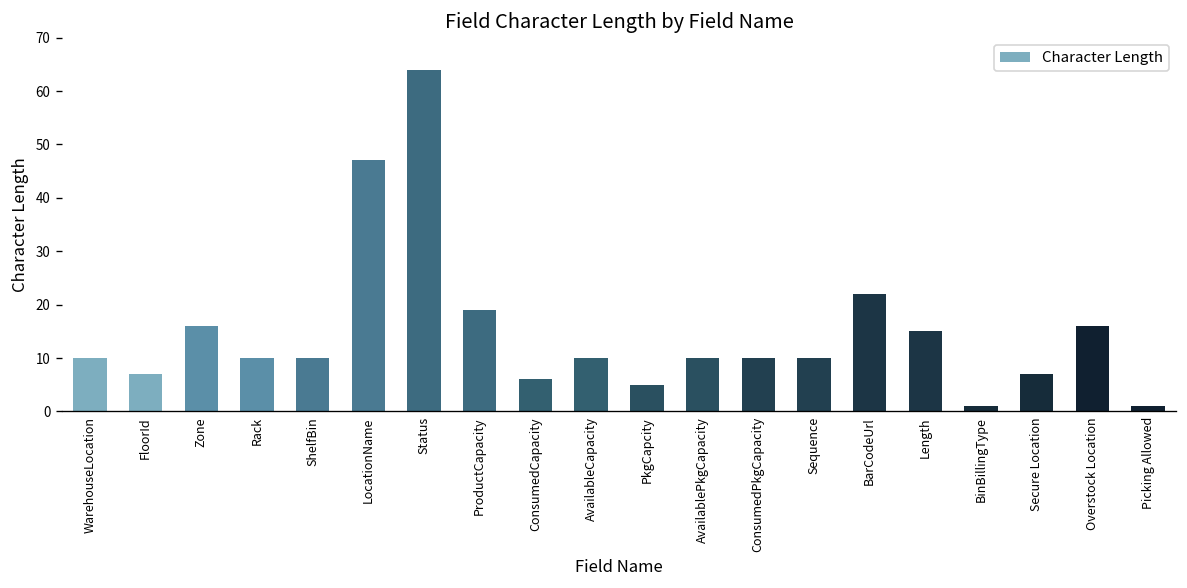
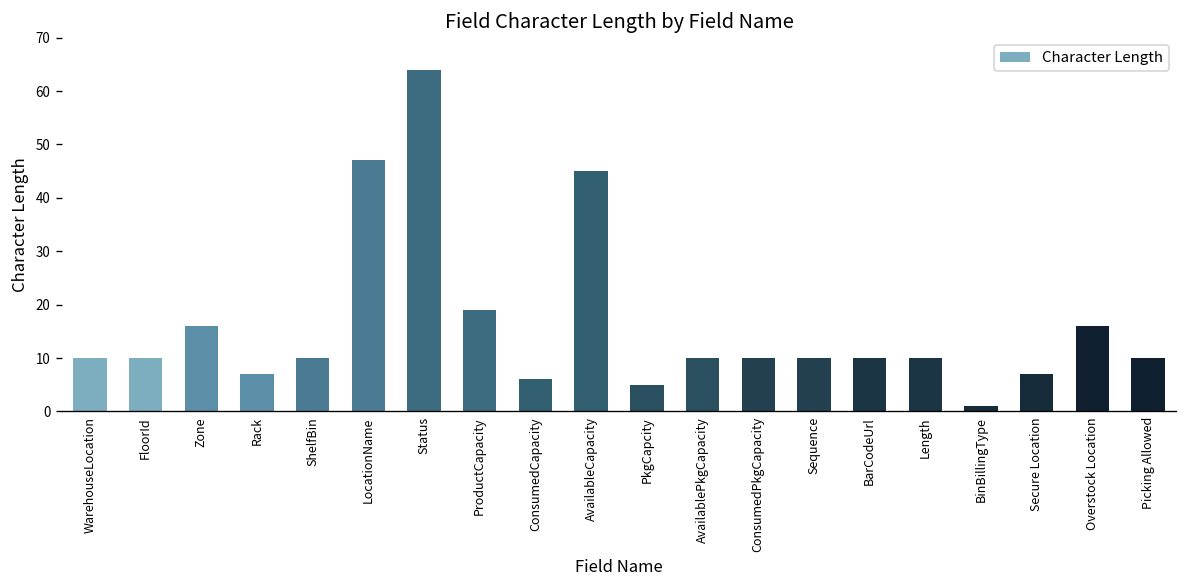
FloorId: 7 -> 10
Rack: 10 -> 7
AvailableCapacity: 10 -> 45
BarCodeUrl: 22 -> 10
Length: 15 -> 10
Picking Allowed: 1 -> 10
